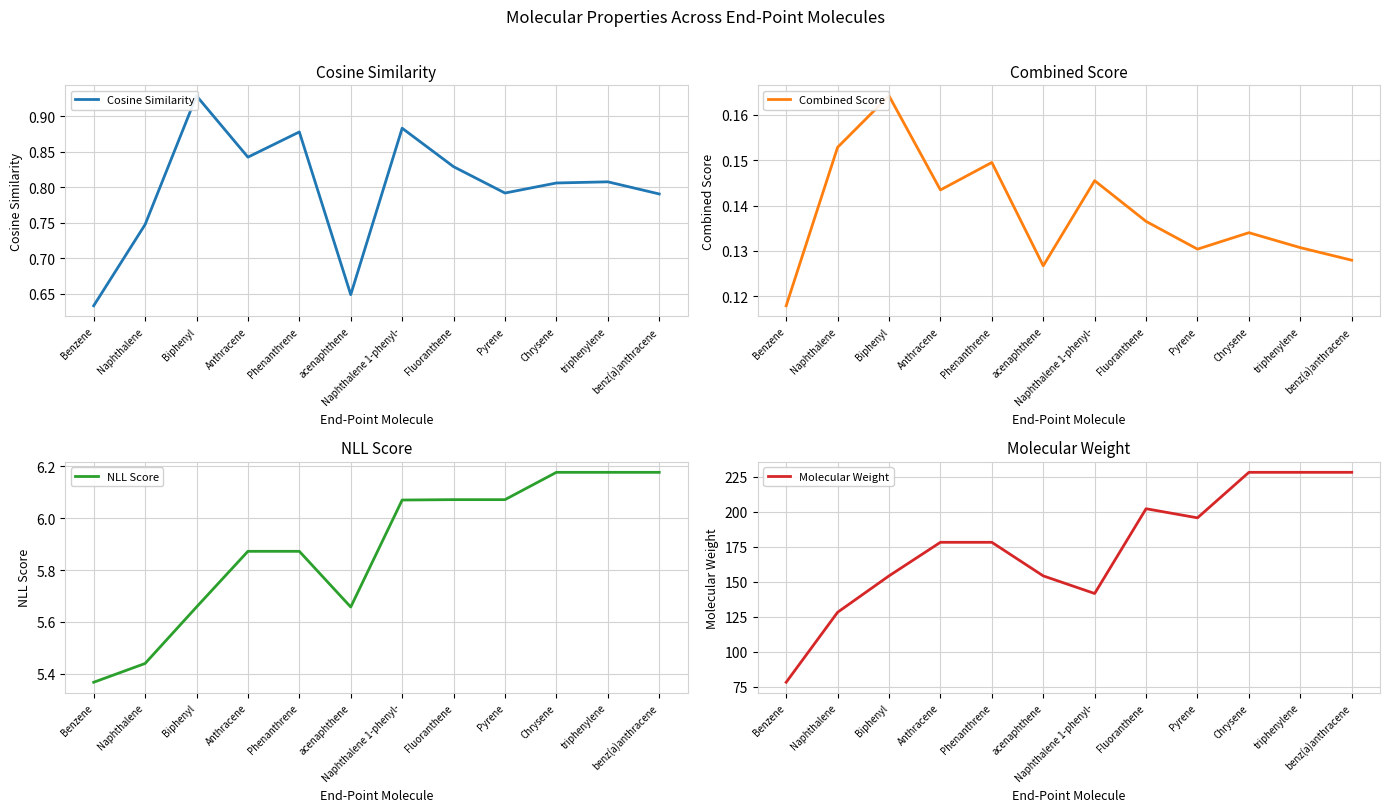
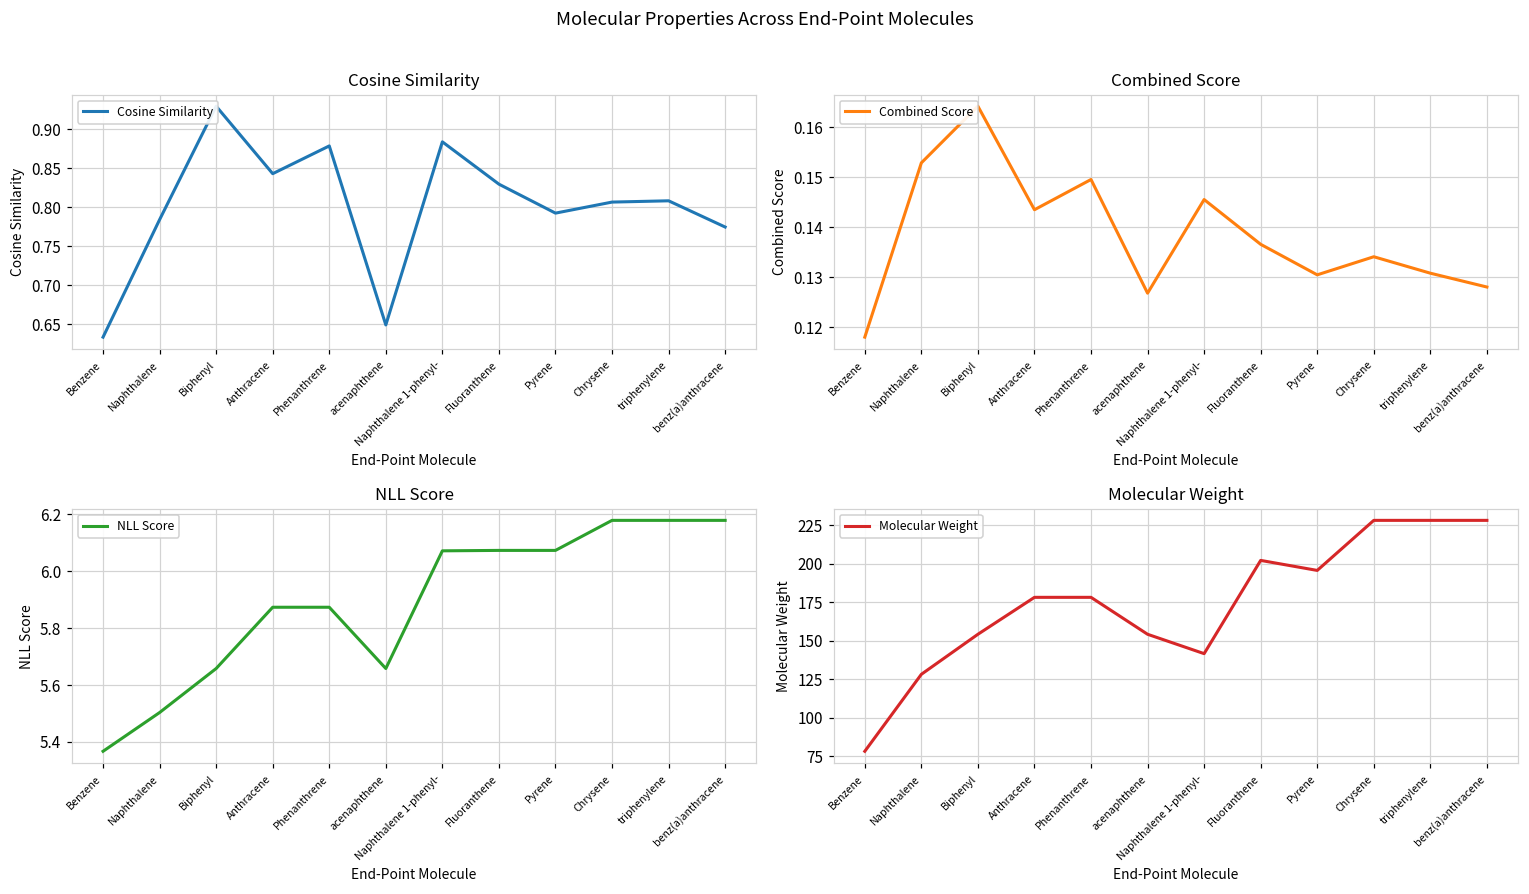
Cosine Similarity, Naphthalene: 0.75 -> 0.78
Cosine Similarity, benz(a)anthracene: 0.79 -> 0.77
NLL Score, Naphthalene: 5.44 -> 5.50
